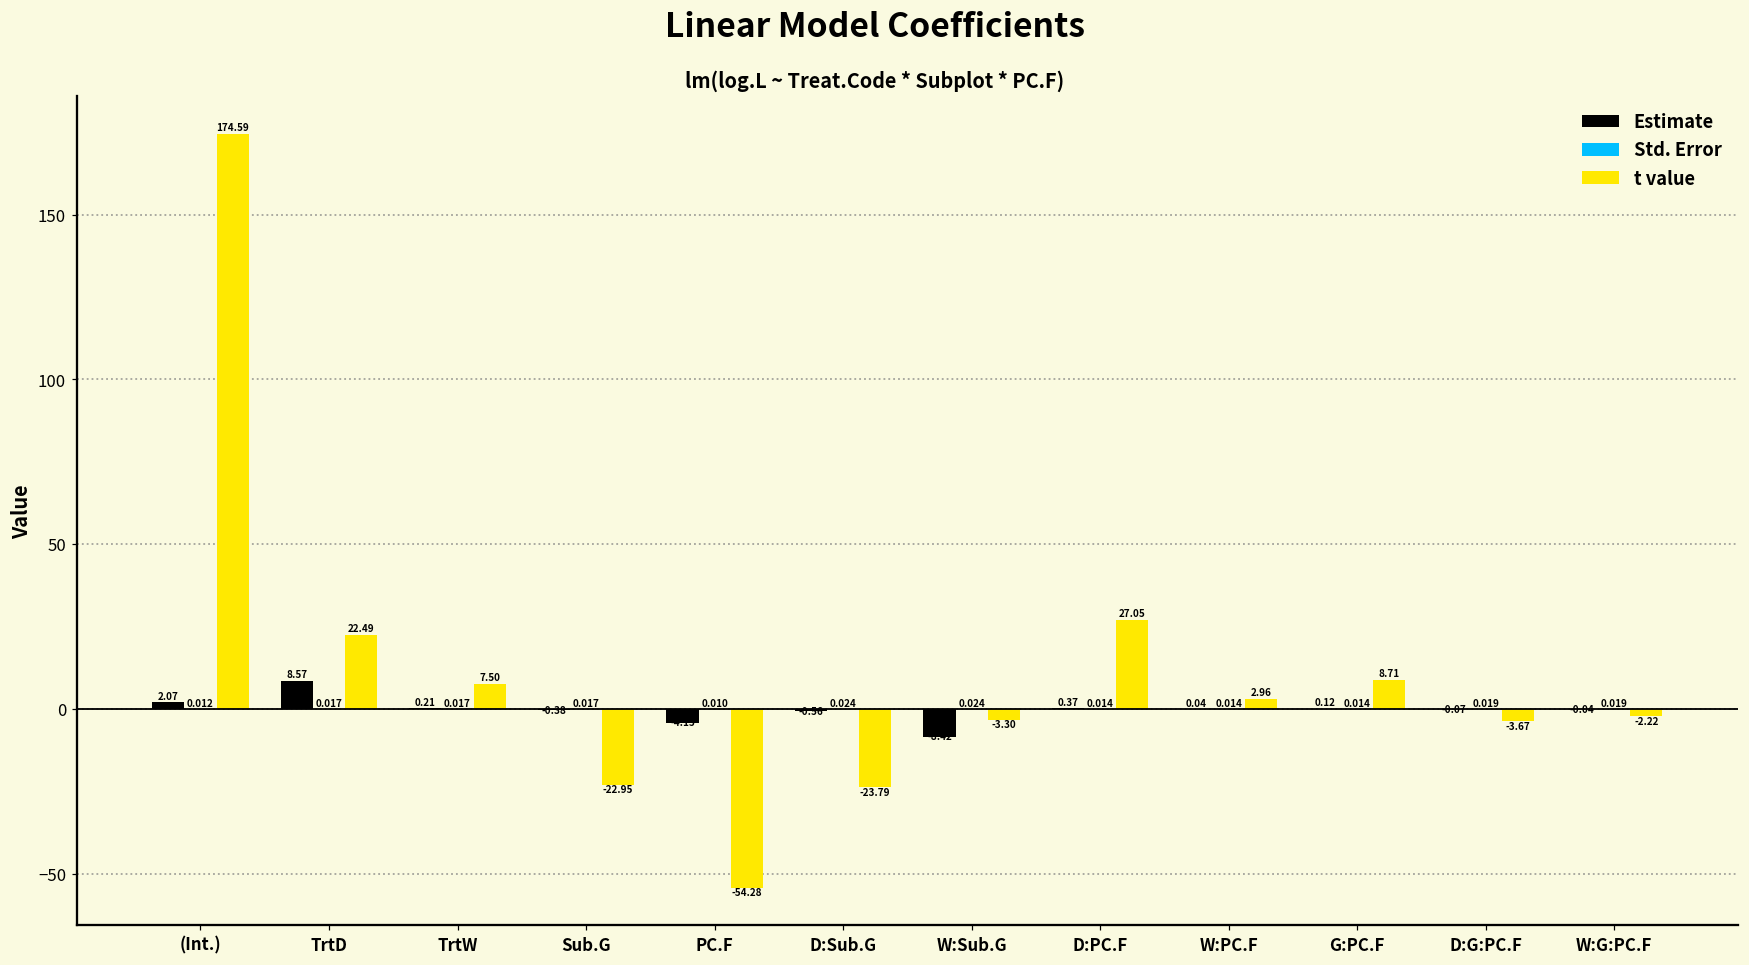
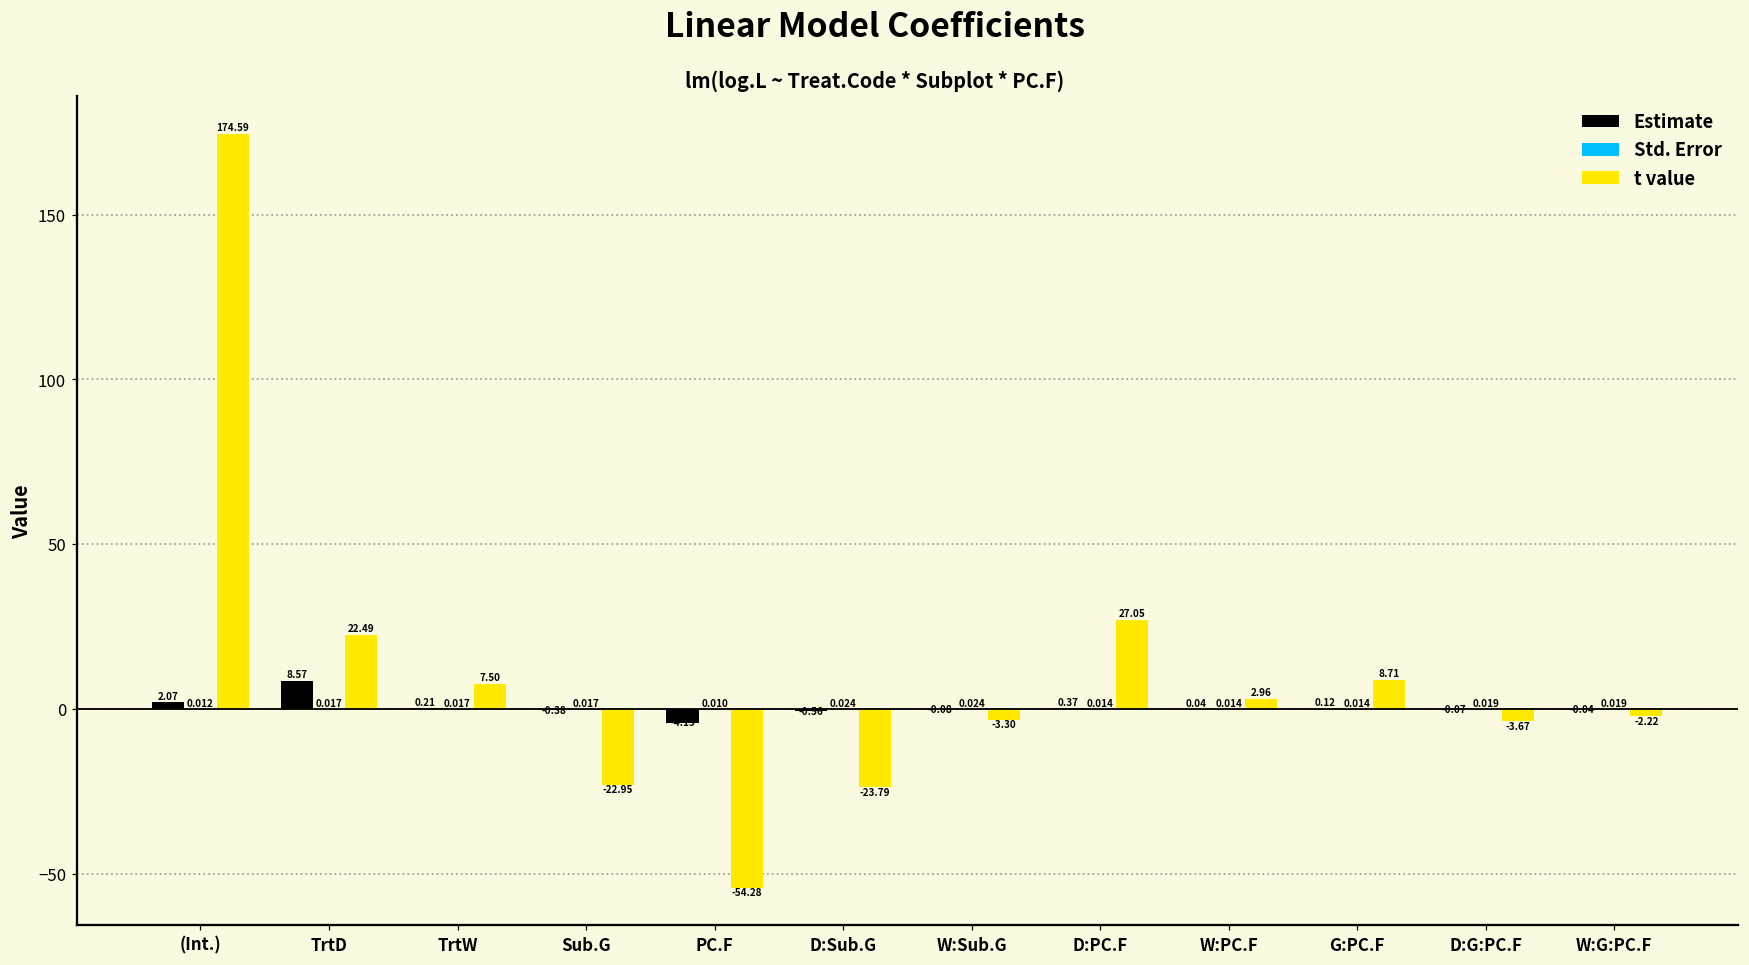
Estimate, W:Sub.G: -8 -> 0
